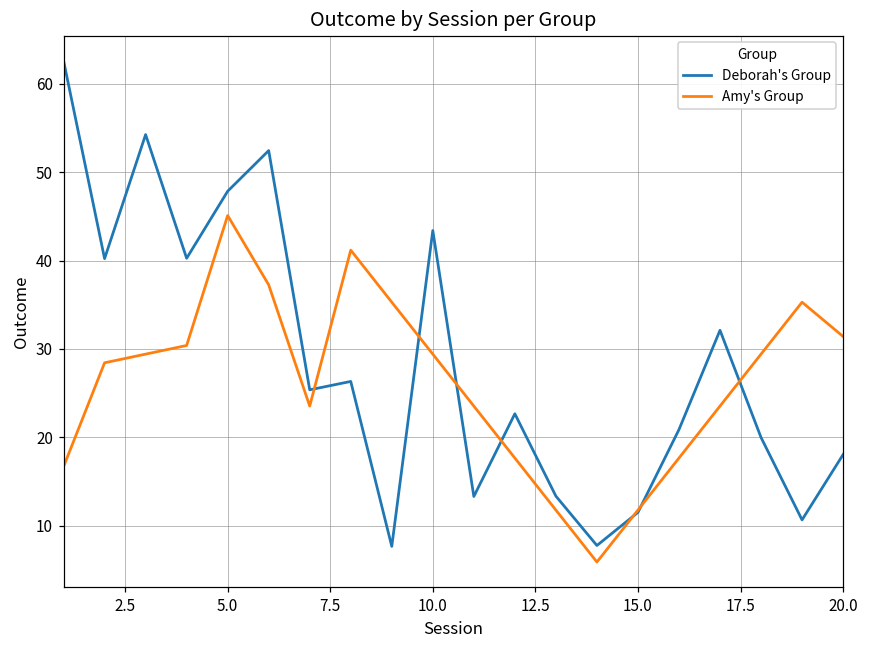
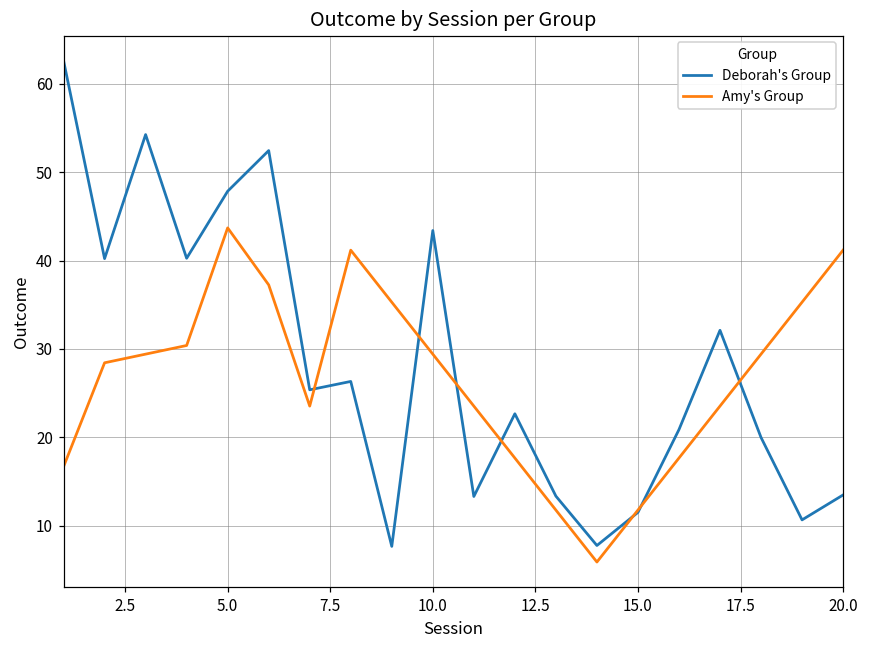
Amy's Group, 5.0: 45 -> 44
Deborah's Group, 20.0: 18 -> 13
Amy's Group, 20.0: 31 -> 41
